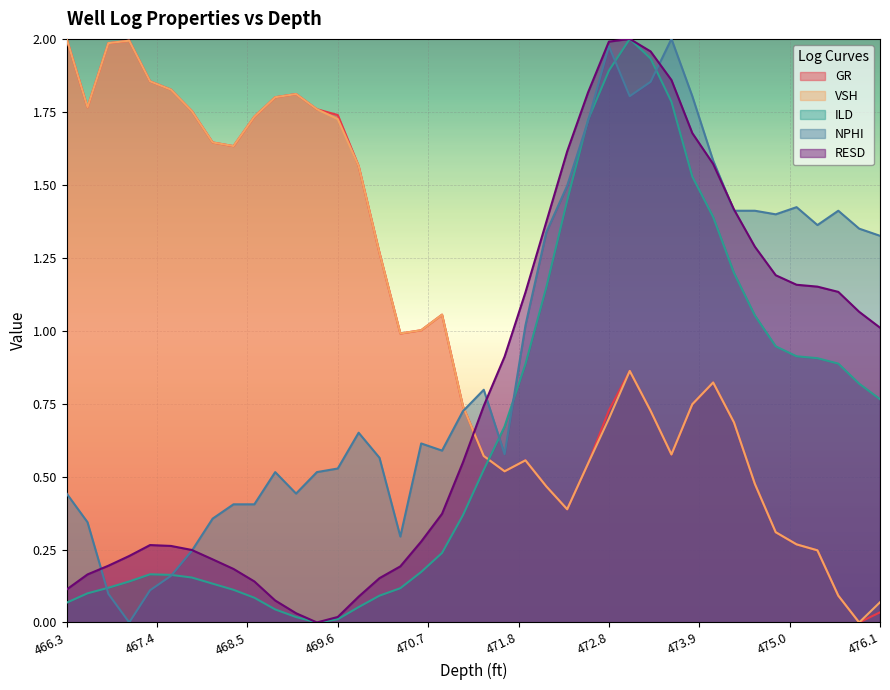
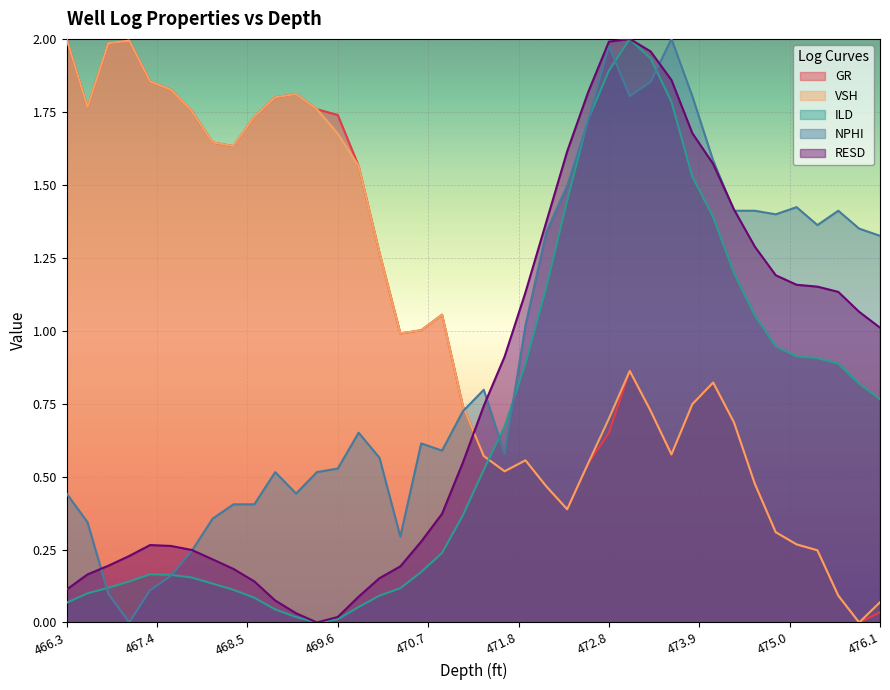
VSH, 469.6: 1.73 -> 1.67
GR, 472.8: 0.73 -> 0.65
